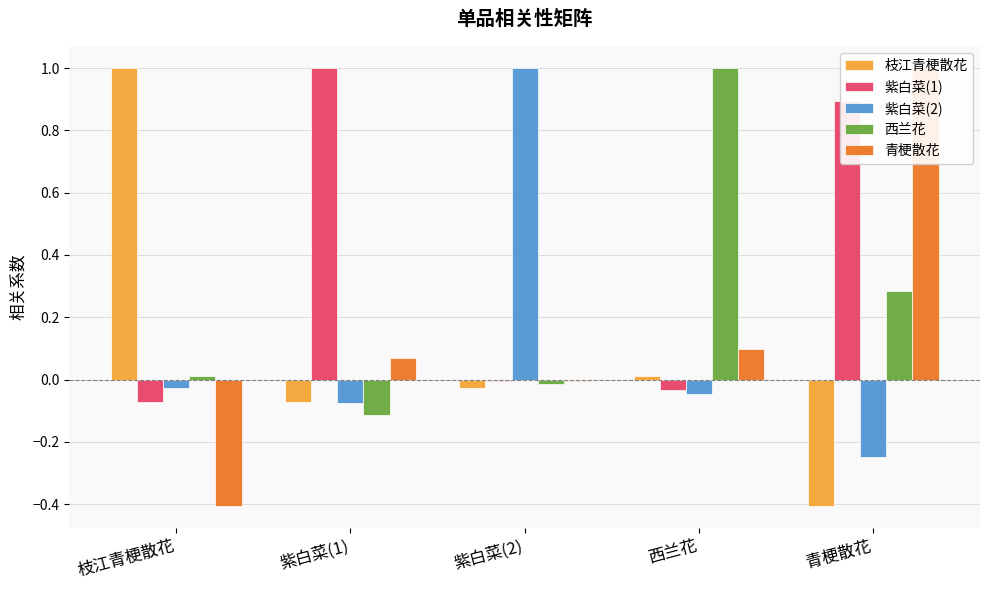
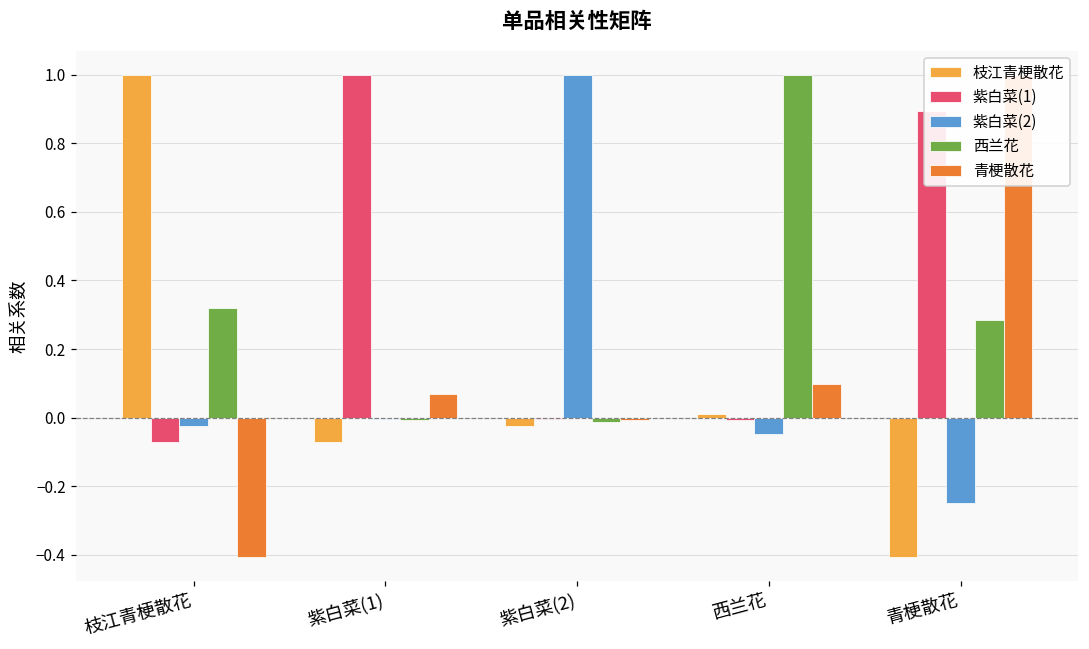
西兰花, 枝江青梗散花: 0.01 -> 0.32
紫白菜(2), 紫白菜(1): -0.08 -> -0.01
西兰花, 紫白菜(1): -0.11 -> -0.01
紫白菜(1), 西兰花: -0.03 -> -0.01
